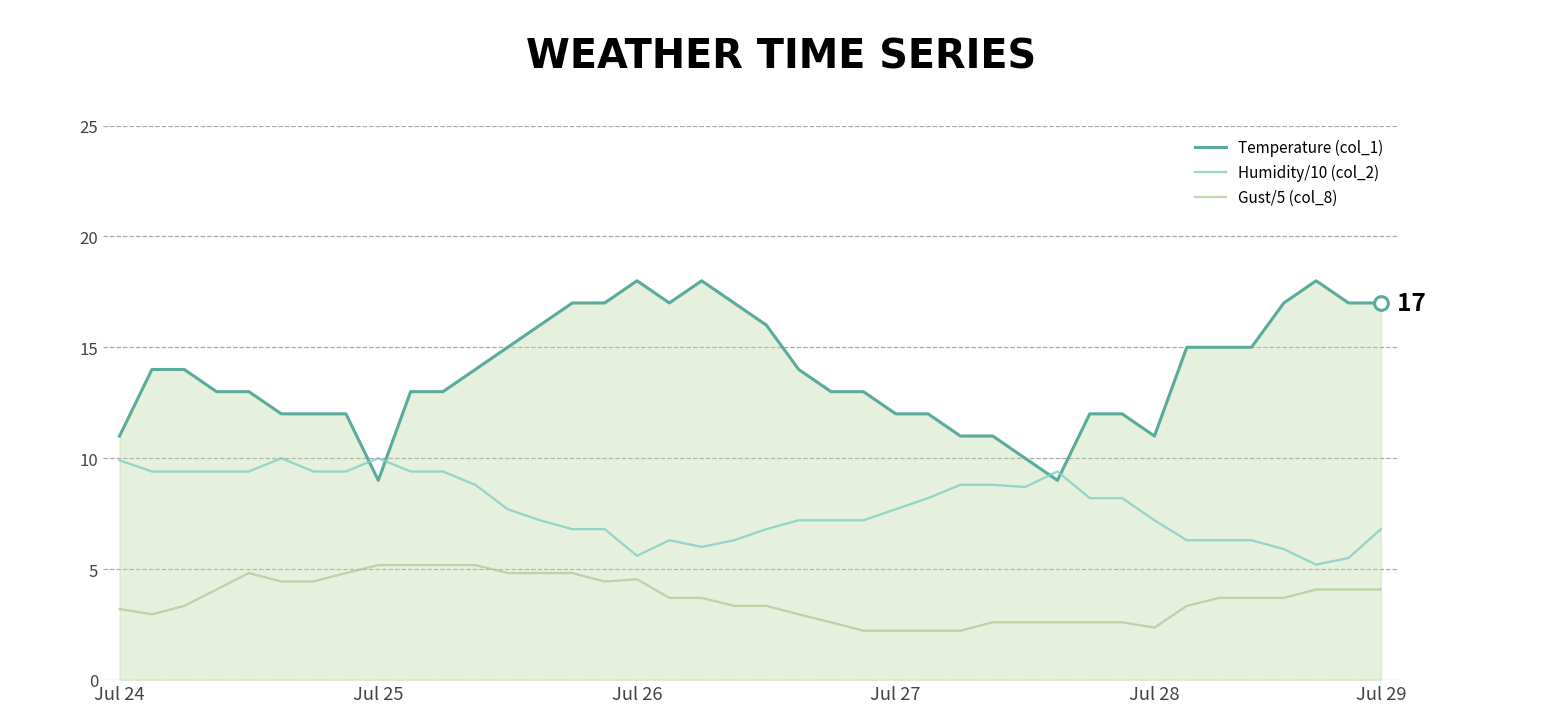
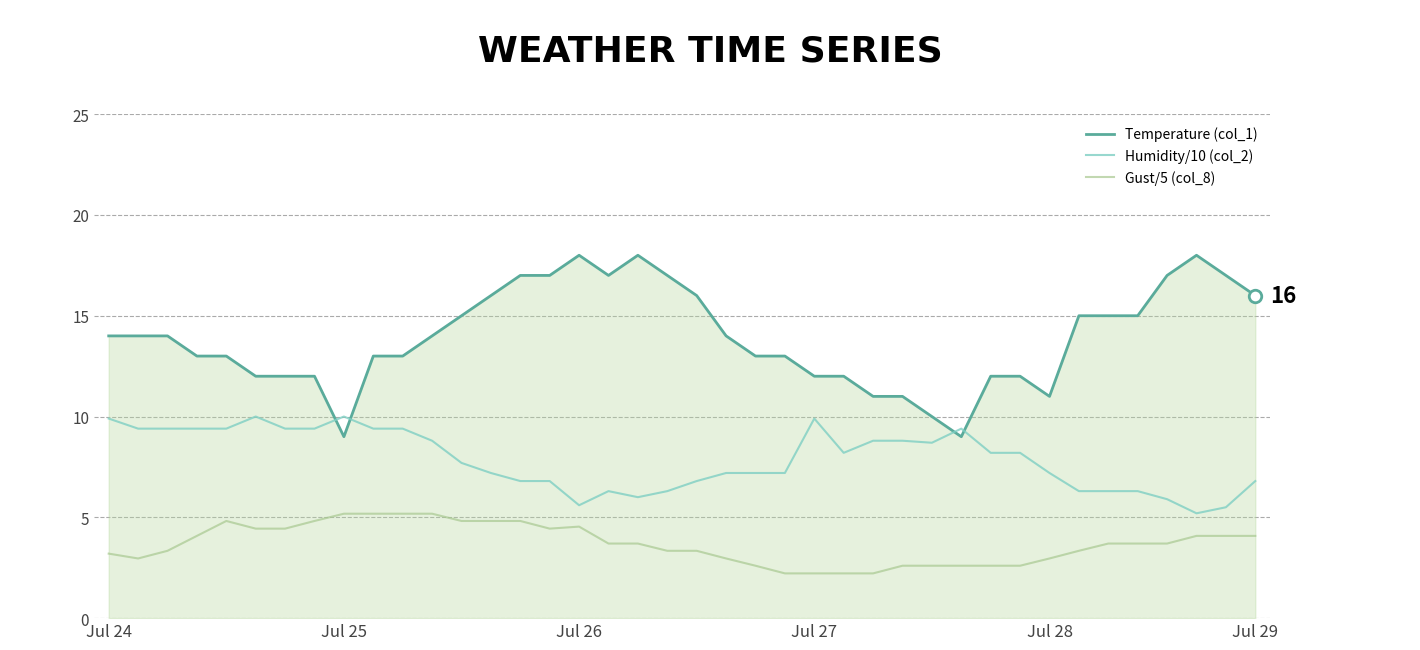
Temperature (col_1), Jul 24: 11 -> 14
Humidity/10 (col_2), Jul 27: 7.7 -> 9.9
Gust/5 (col_8), Jul 28: 2.4 -> 3.0
Temperature (col_1), Jul 29: 17 -> 16
